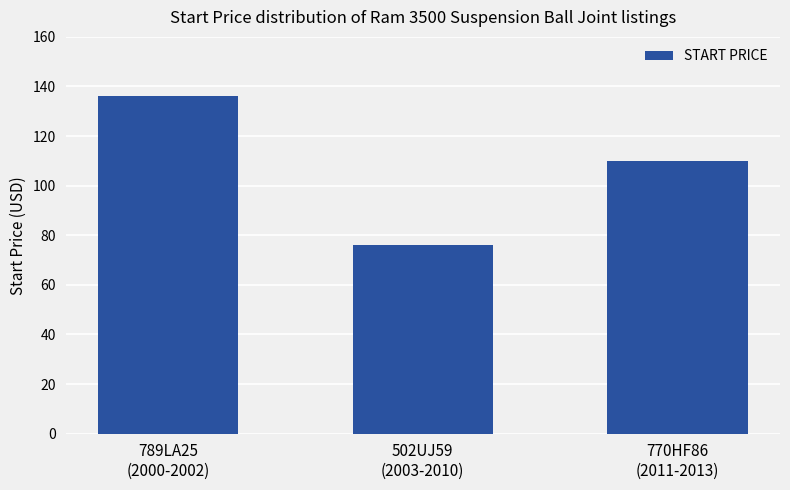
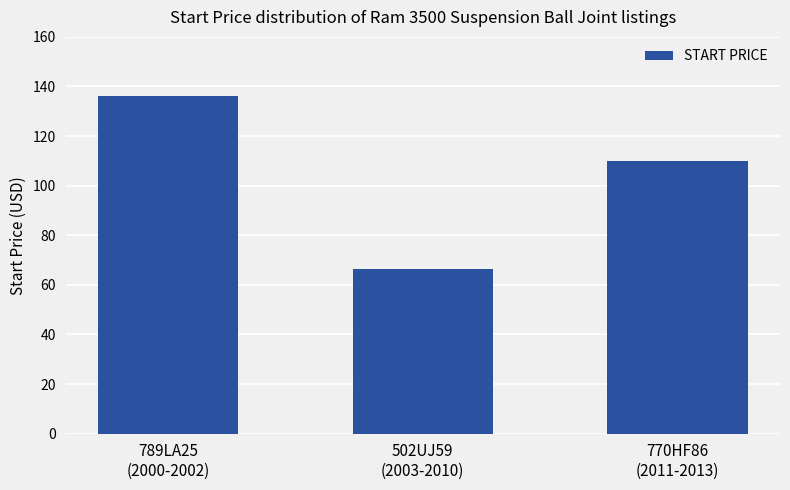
502UJ59 (2003-2010): 76 -> 66
